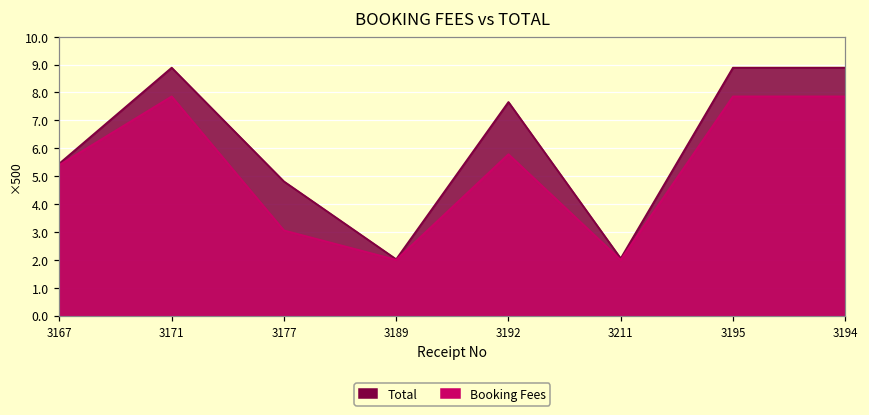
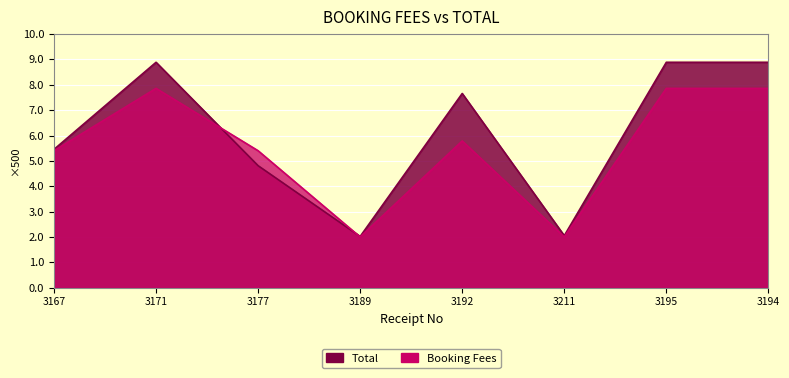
Booking Fees, 3177: 3.1 -> 5.4
